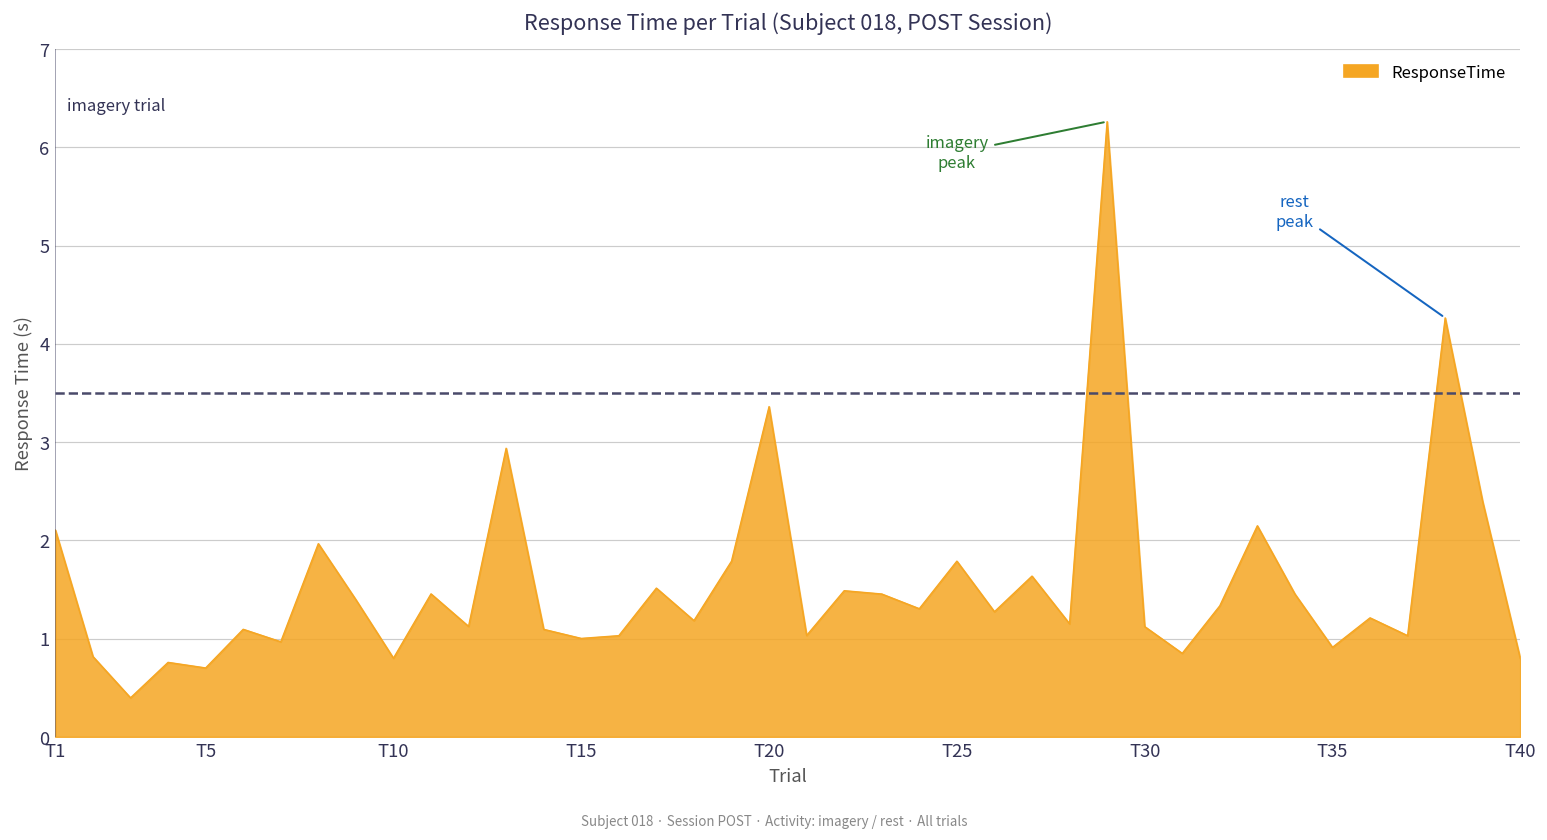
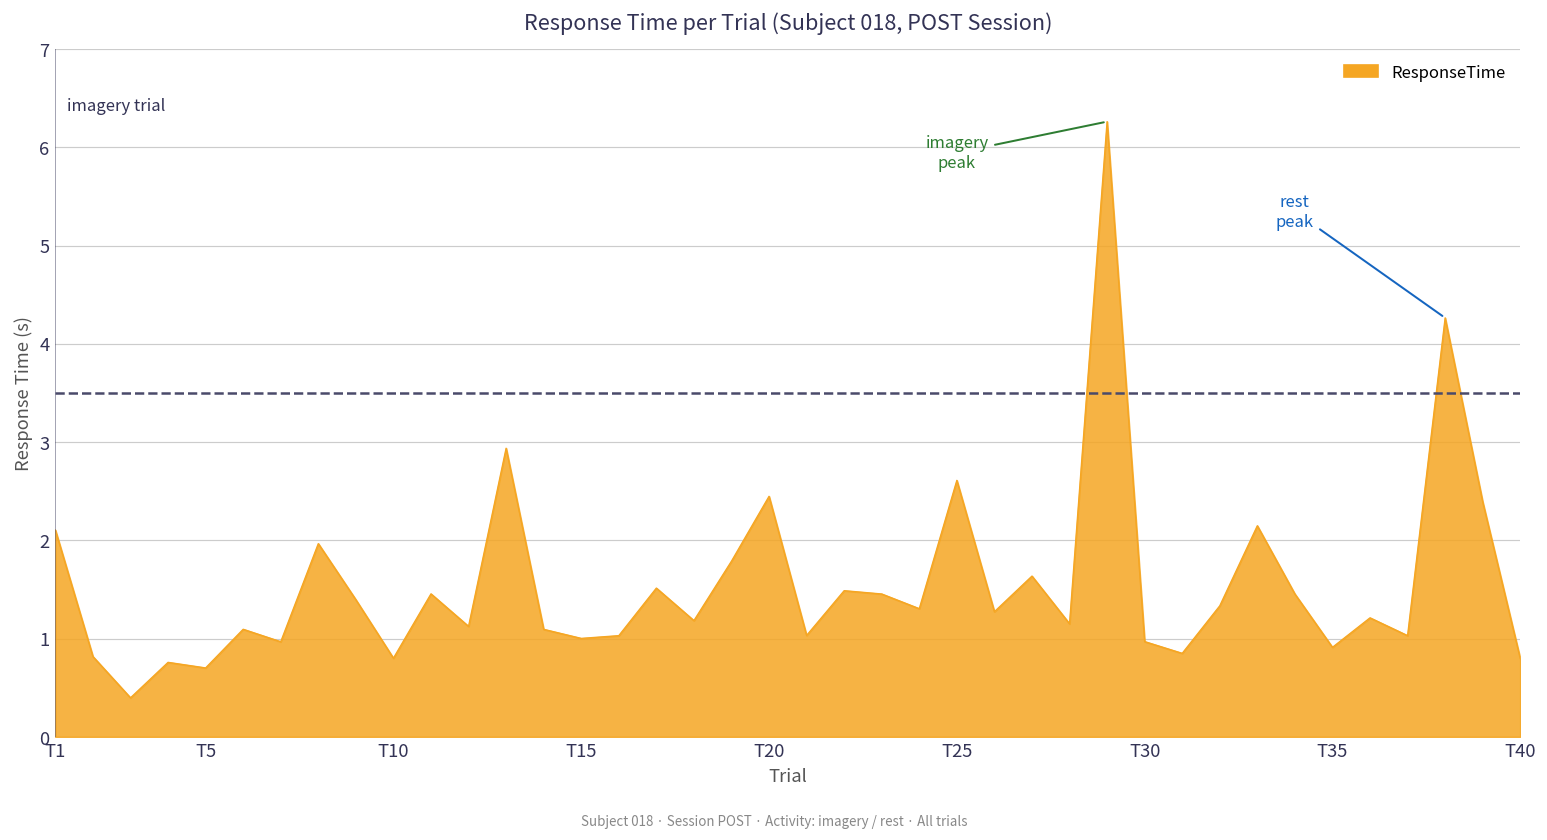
T20: 3.4 -> 2.4
T25: 1.8 -> 2.6
T30: 1.1 -> 1.0
